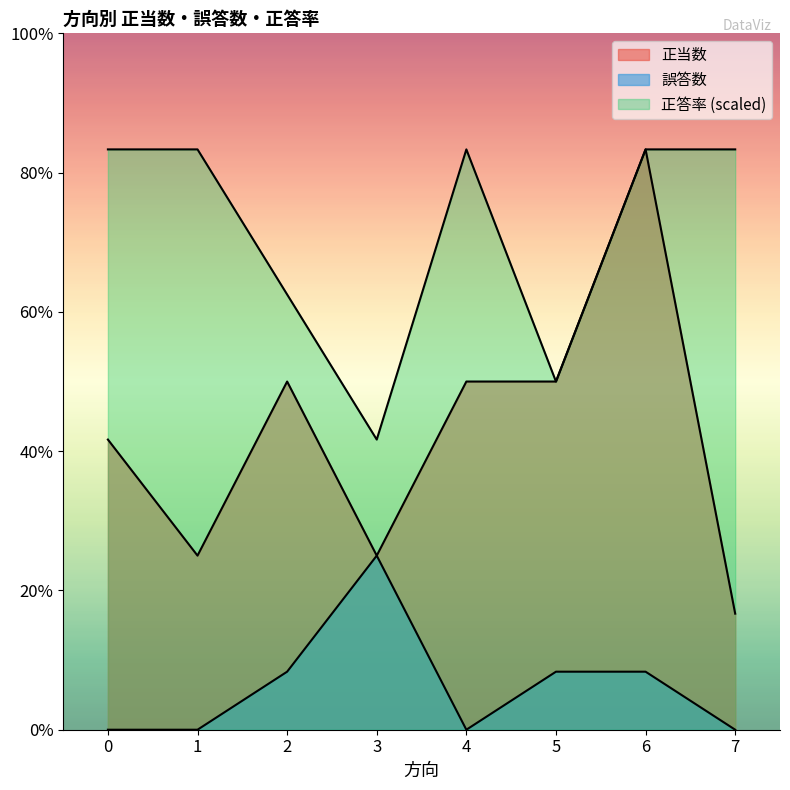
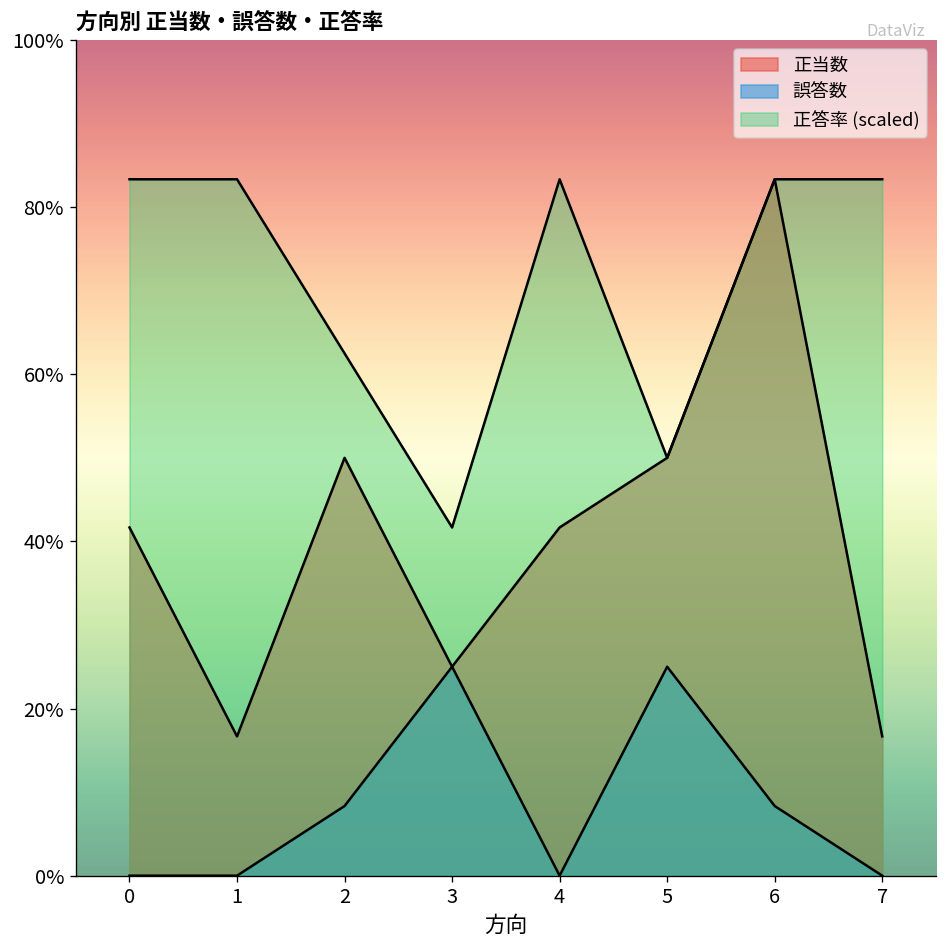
正当数, 1: 25% -> 17%
正当数, 4: 50% -> 42%
誤答数, 5: 8% -> 25%
